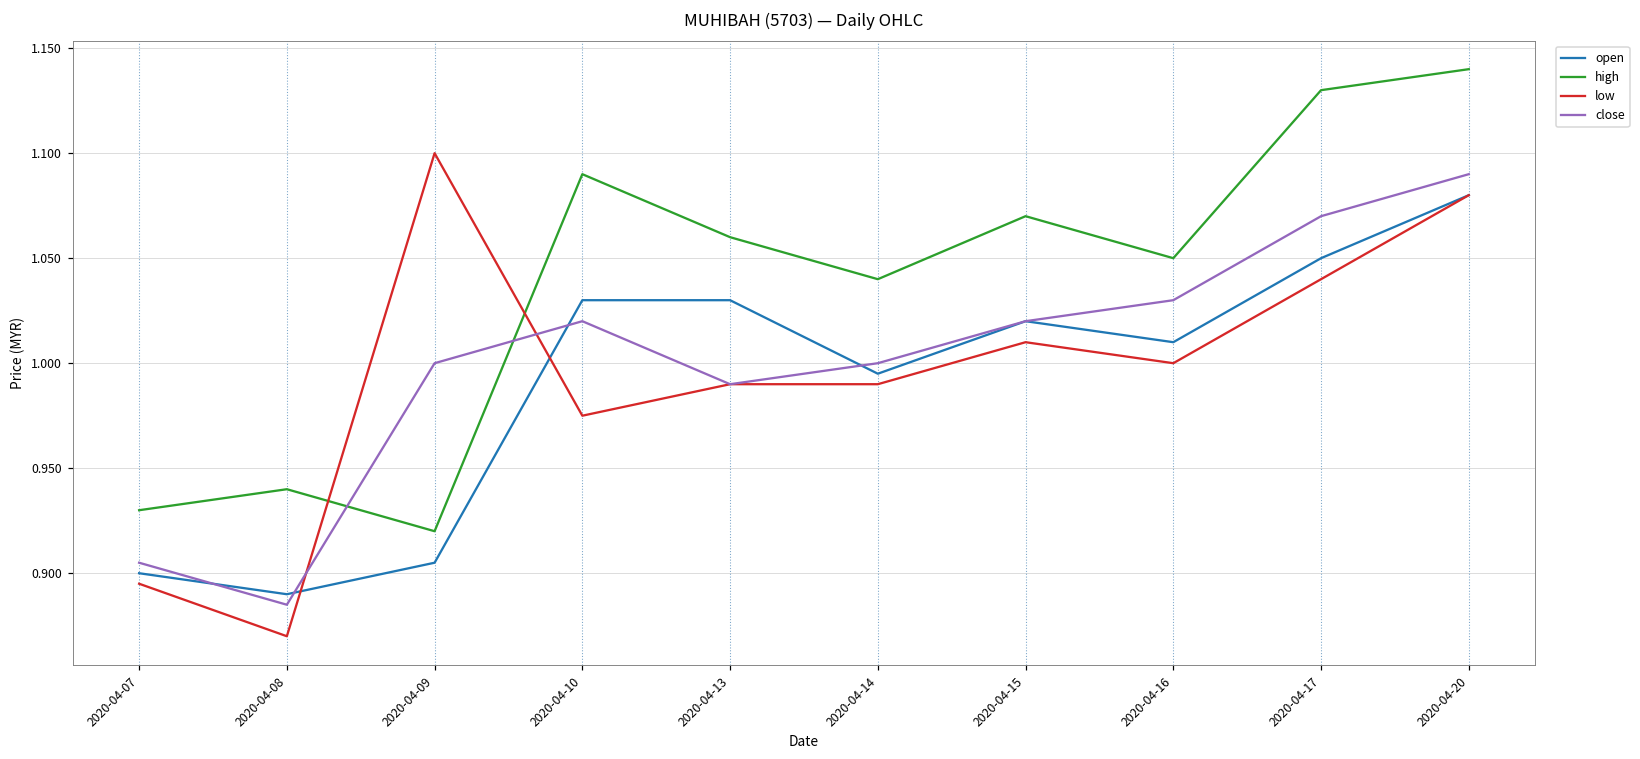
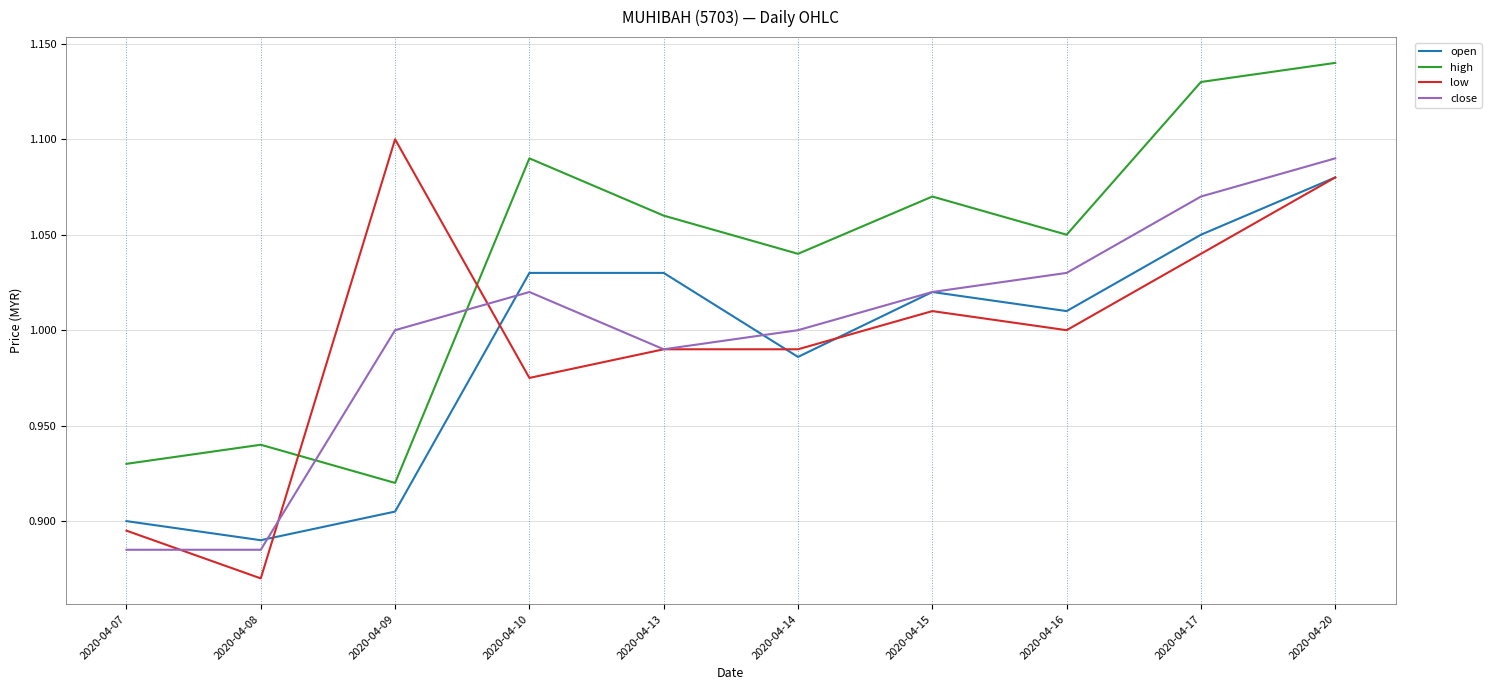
close, 2020-04-07: 0.905 -> 0.885
open, 2020-04-14: 0.995 -> 0.986
